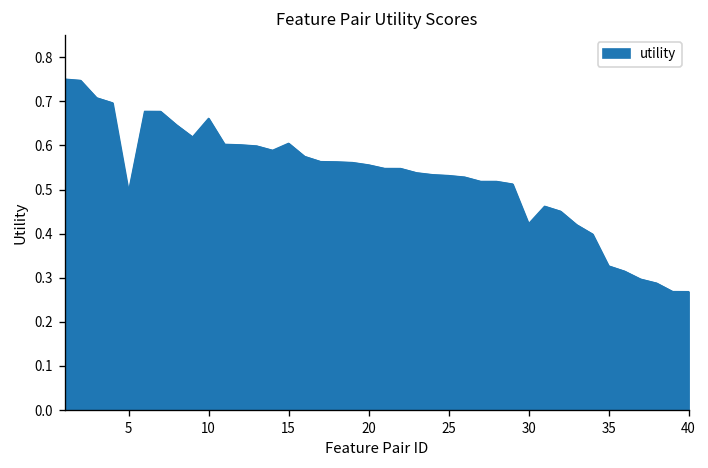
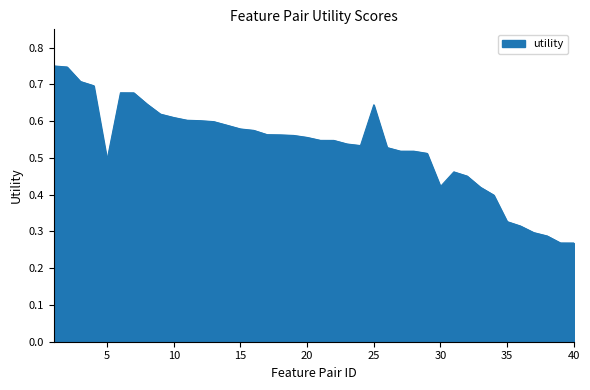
10: 0.66 -> 0.61
15: 0.60 -> 0.58
25: 0.53 -> 0.64
